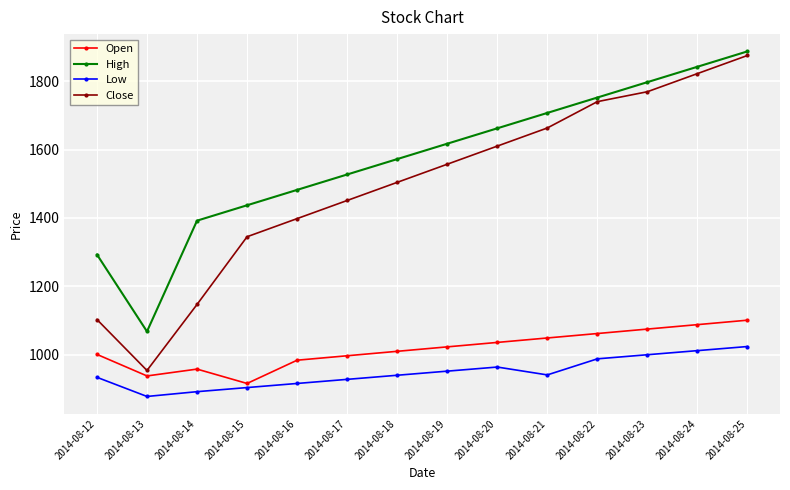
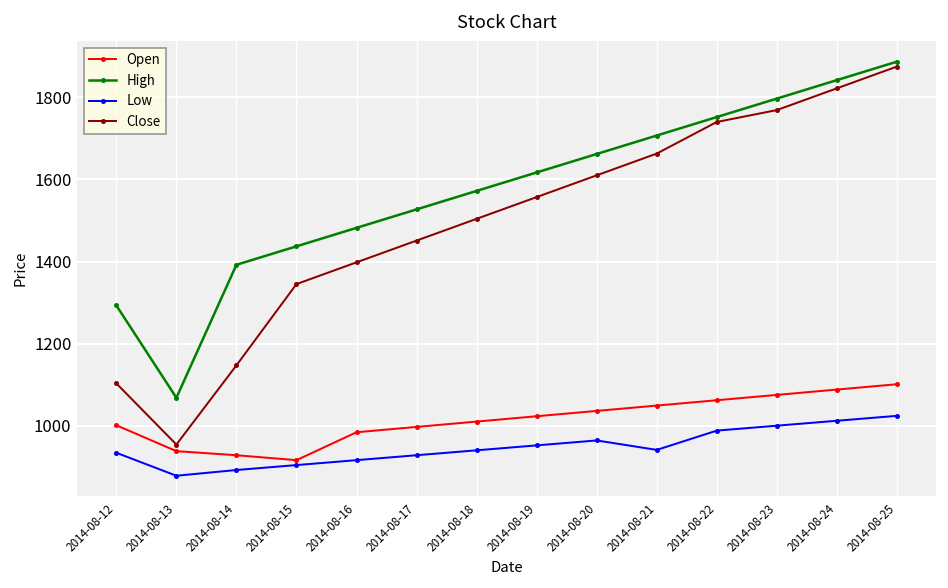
Open, 2014-08-14: 960 -> 930
